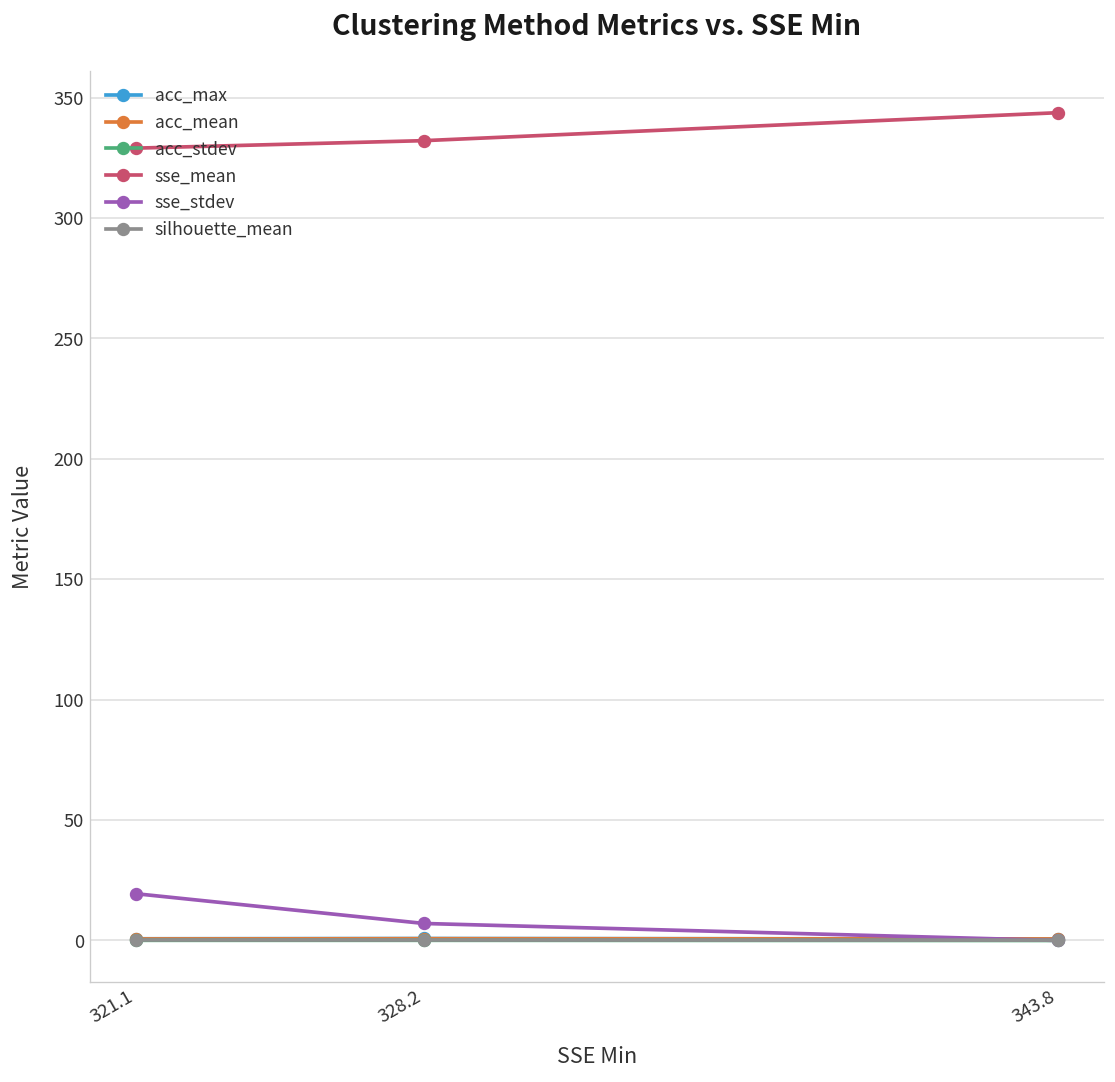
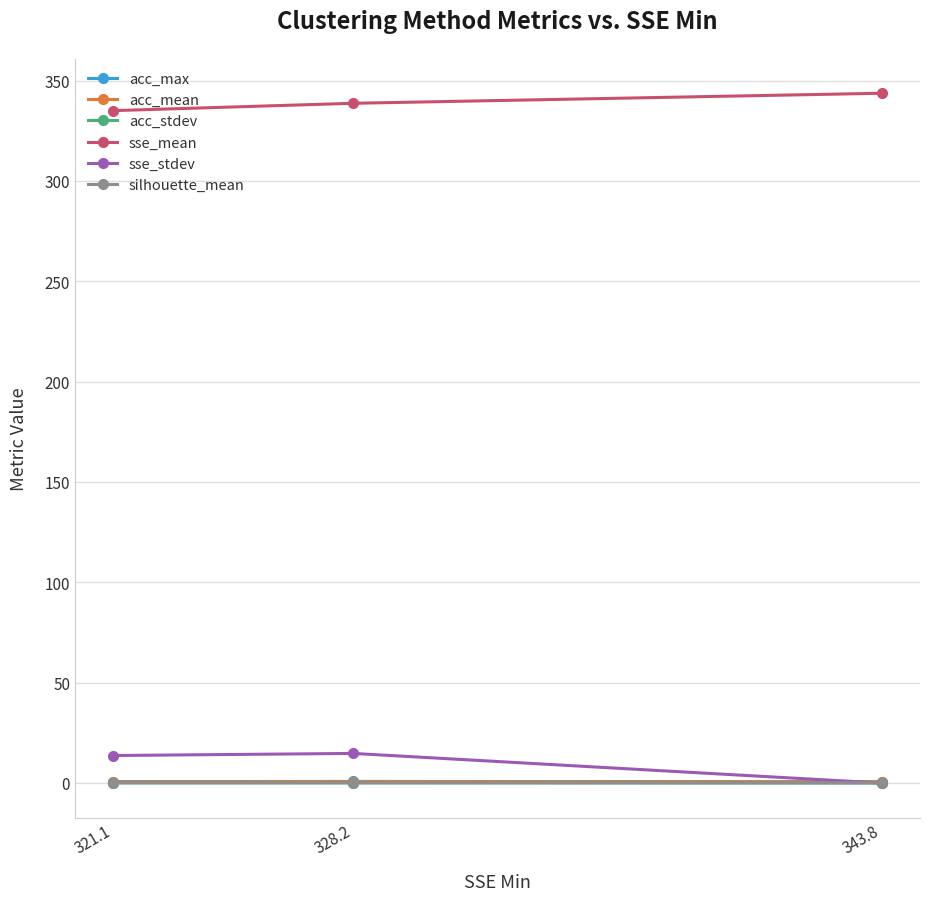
sse_mean, 321.1: 329 -> 335
sse_stdev, 321.1: 19 -> 14
sse_mean, 328.2: 332 -> 339
sse_stdev, 328.2: 7 -> 15
